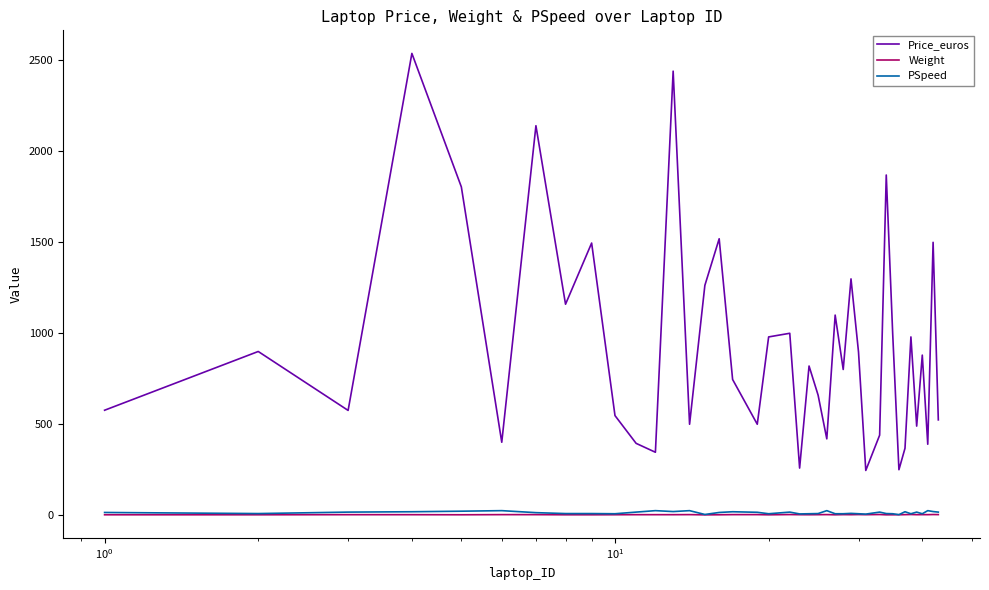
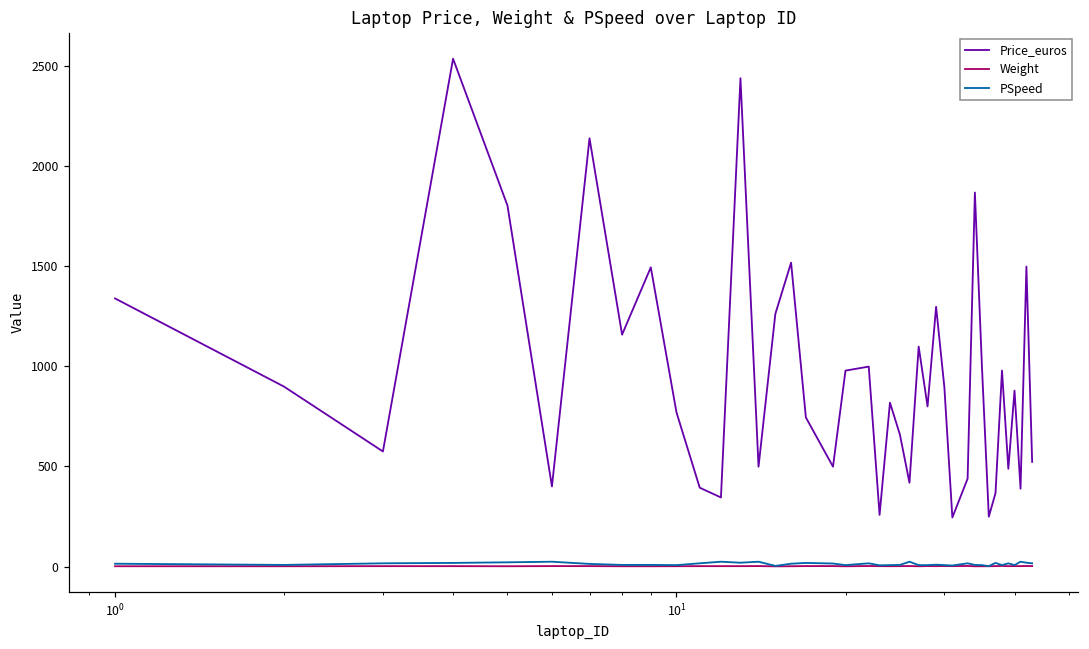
Price_euros, 10^0: 580 -> 1340
Price_euros, 10^1: 550 -> 770
